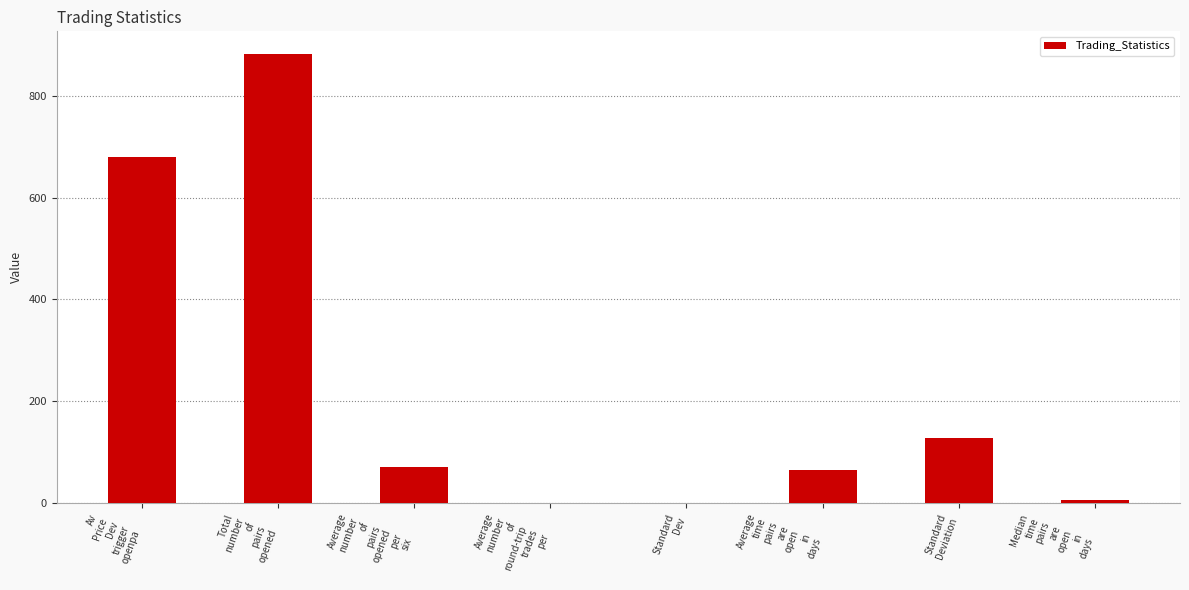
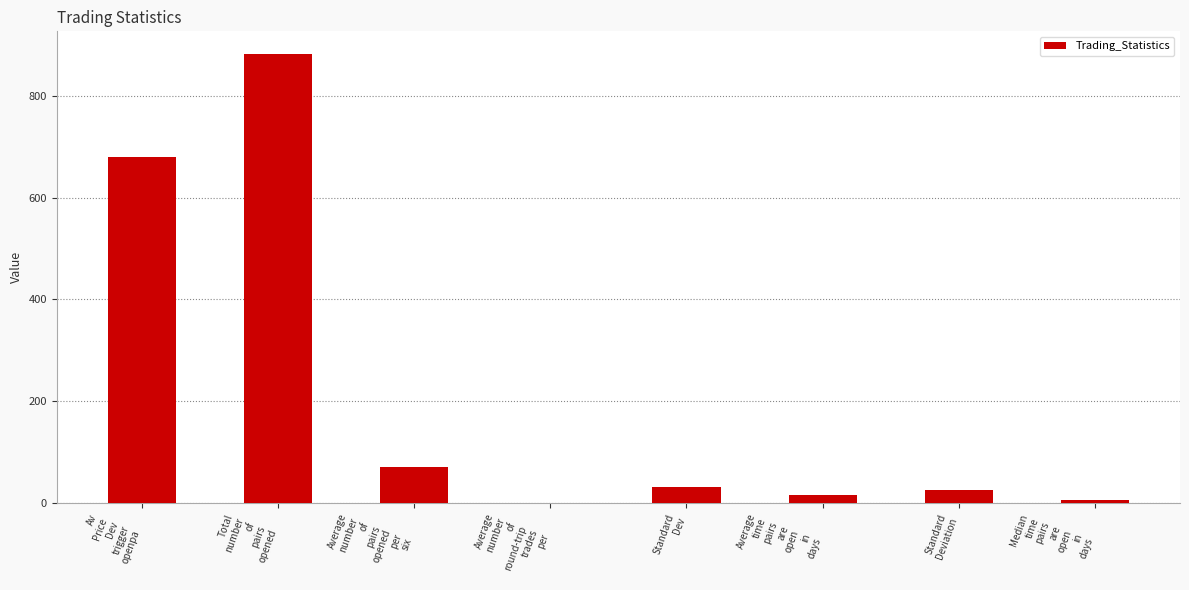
Standard Dev: 0 -> 30
Average time pairs are open in days: 70 -> 20
Standard Deviation: 130 -> 30
